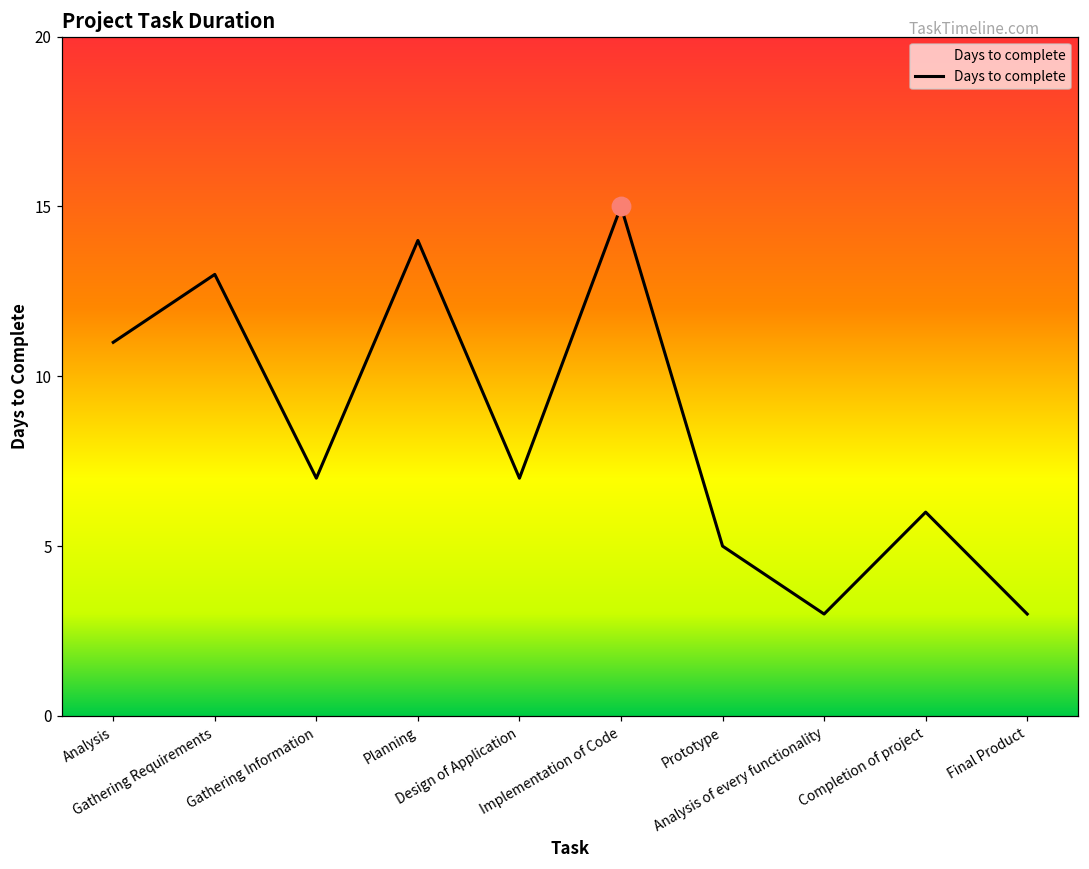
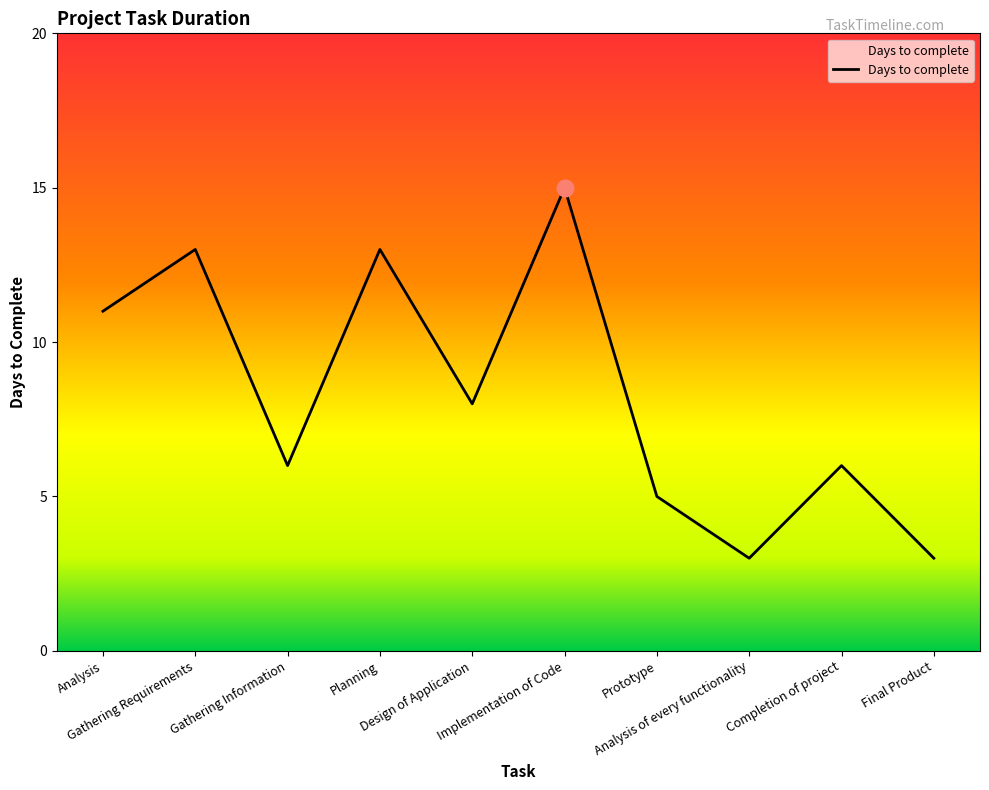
Days to complete, Gathering Information: 7 -> 6
Days to complete, Planning: 14 -> 13
Days to complete, Design of Application: 7 -> 8
